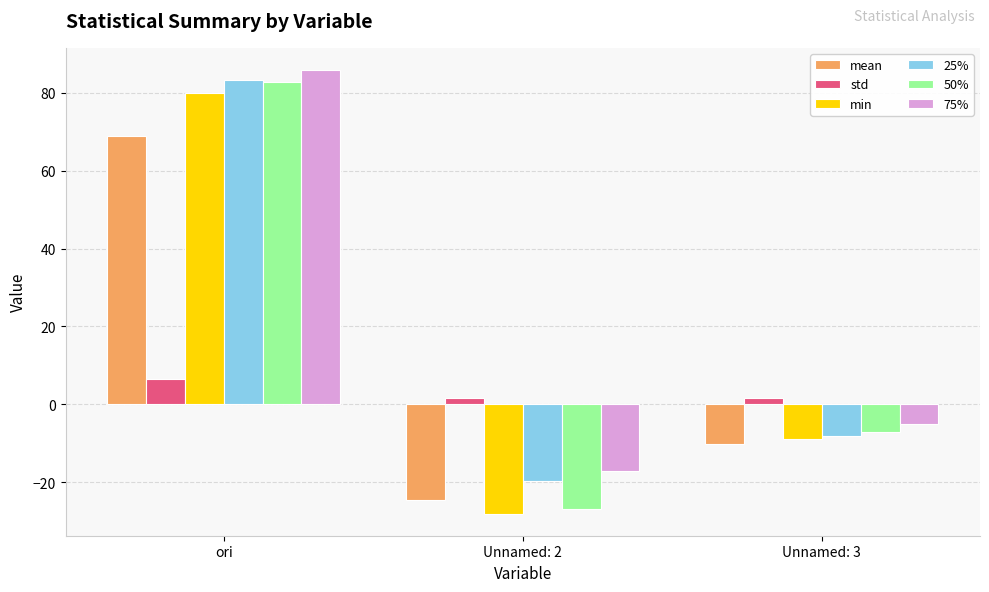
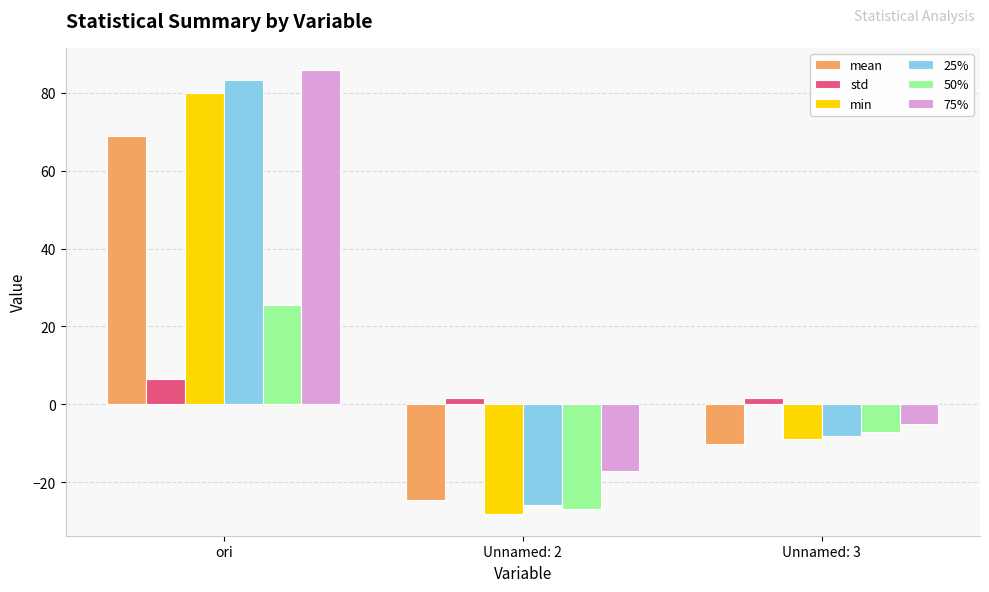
50%, ori: 83 -> 25
25%, Unnamed: 2: -20 -> -26
